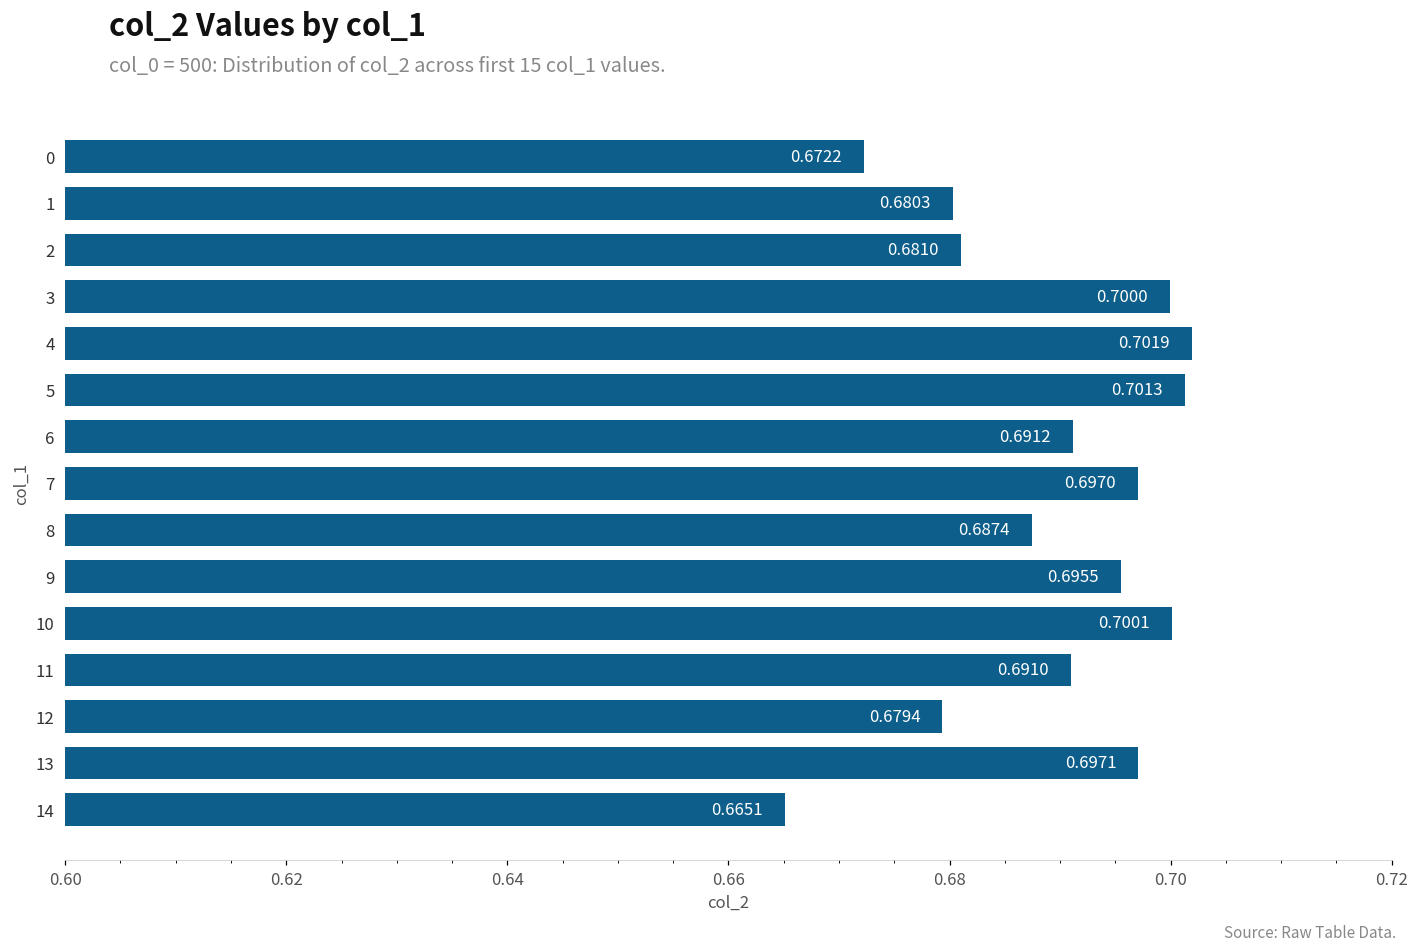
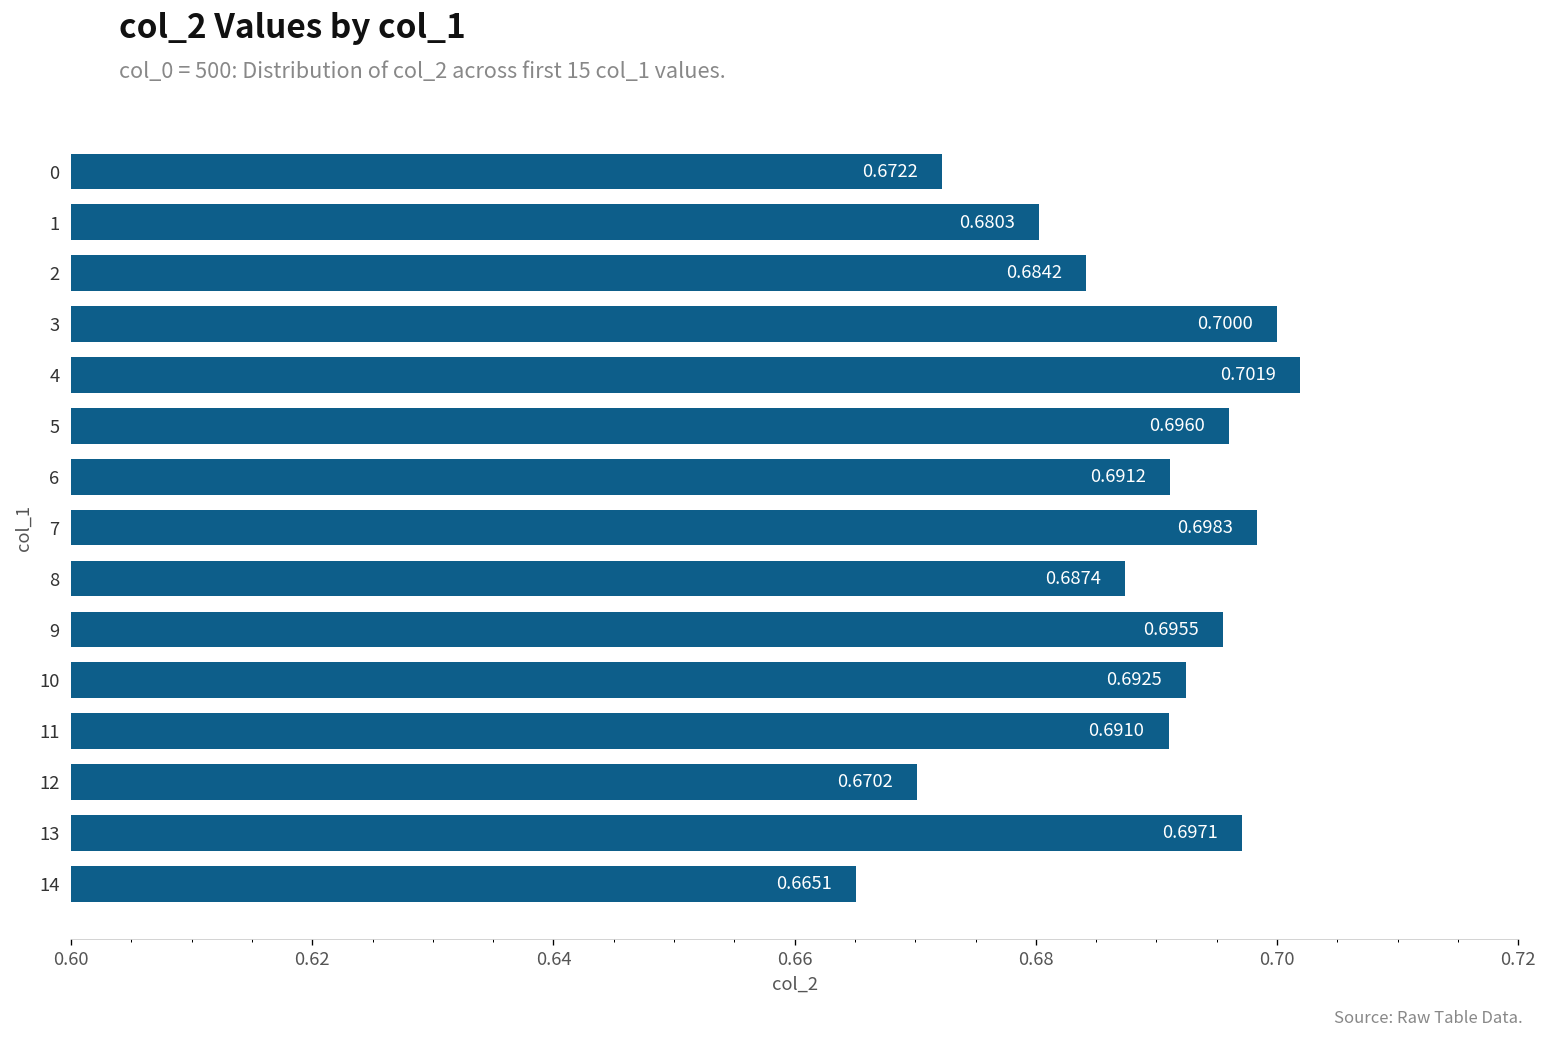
2: 0.6810 -> 0.6842
5: 0.7013 -> 0.6960
7: 0.6970 -> 0.6983
10: 0.7001 -> 0.6925
12: 0.6794 -> 0.6702
